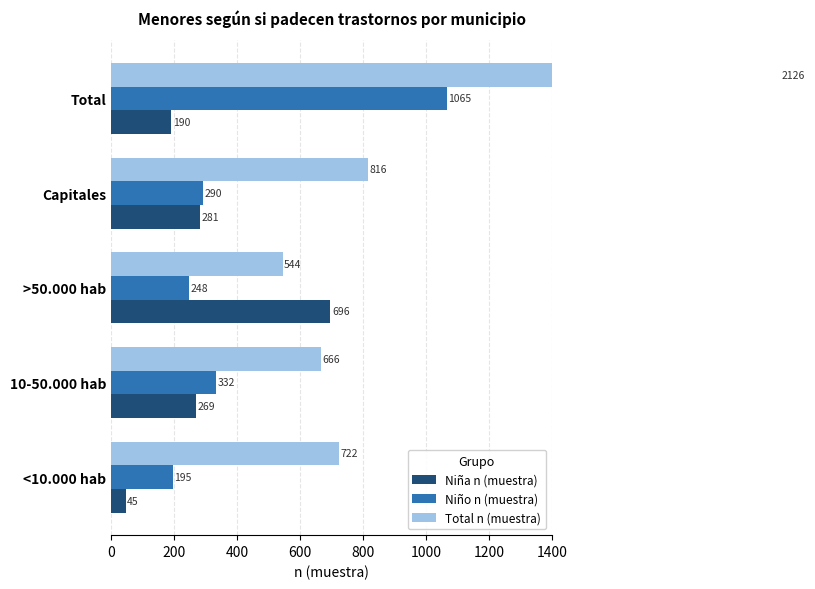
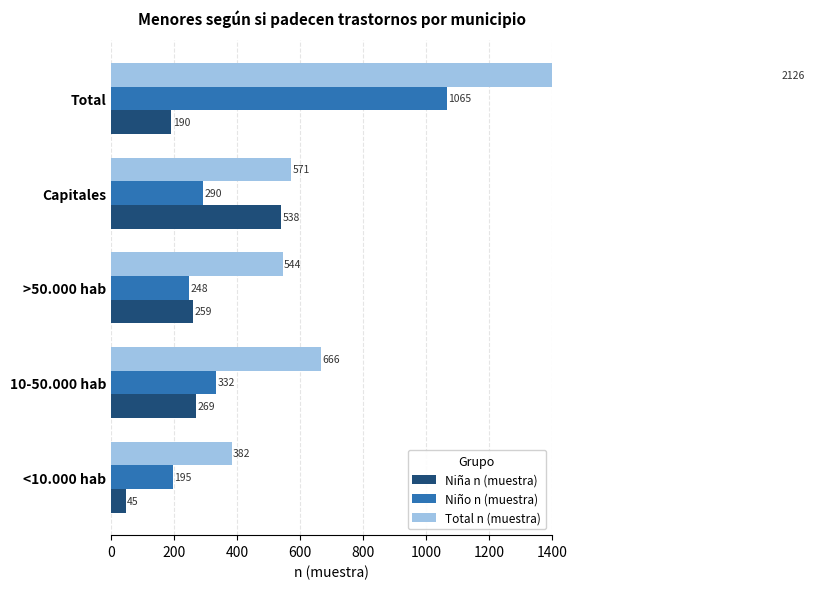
Total n (muestra), Capitales: 816 -> 571
Niña n (muestra), Capitales: 281 -> 538
Niña n (muestra), >50.000 hab: 696 -> 259
Total n (muestra), <10.000 hab: 722 -> 382
